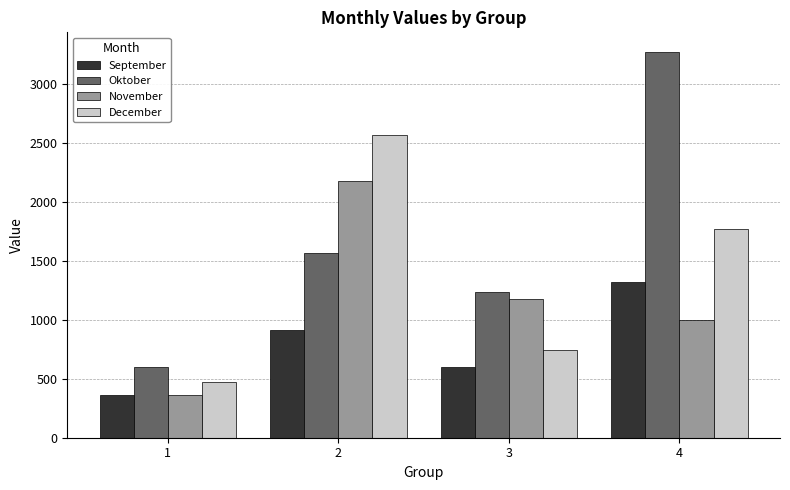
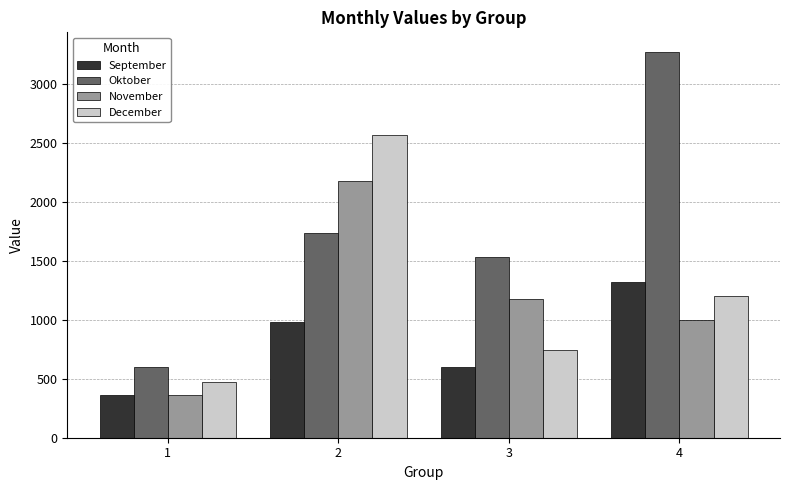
September, 2: 920 -> 980
Oktober, 2: 1560 -> 1740
Oktober, 3: 1230 -> 1530
December, 4: 1770 -> 1200
